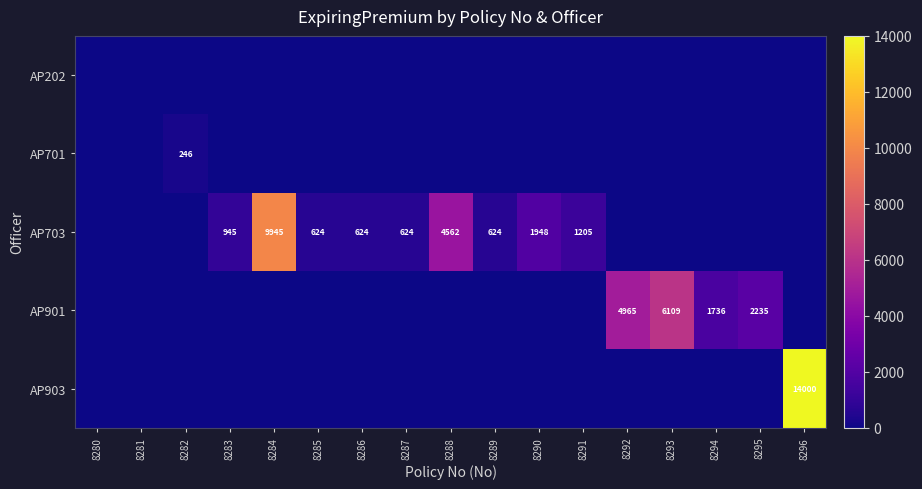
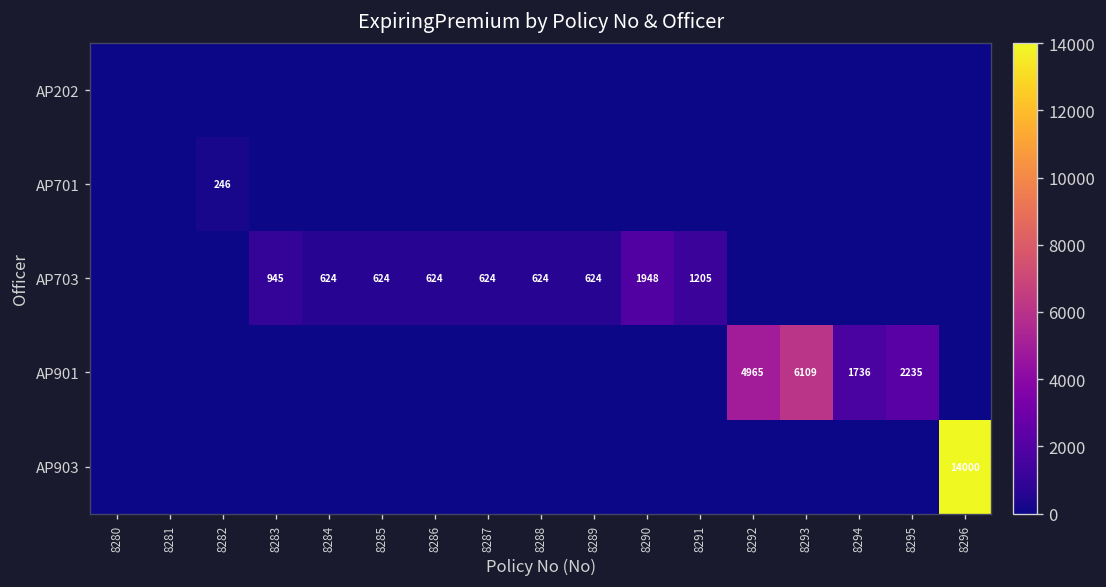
AP703, 8284: 9945 -> 624
AP703, 8288: 4562 -> 624
